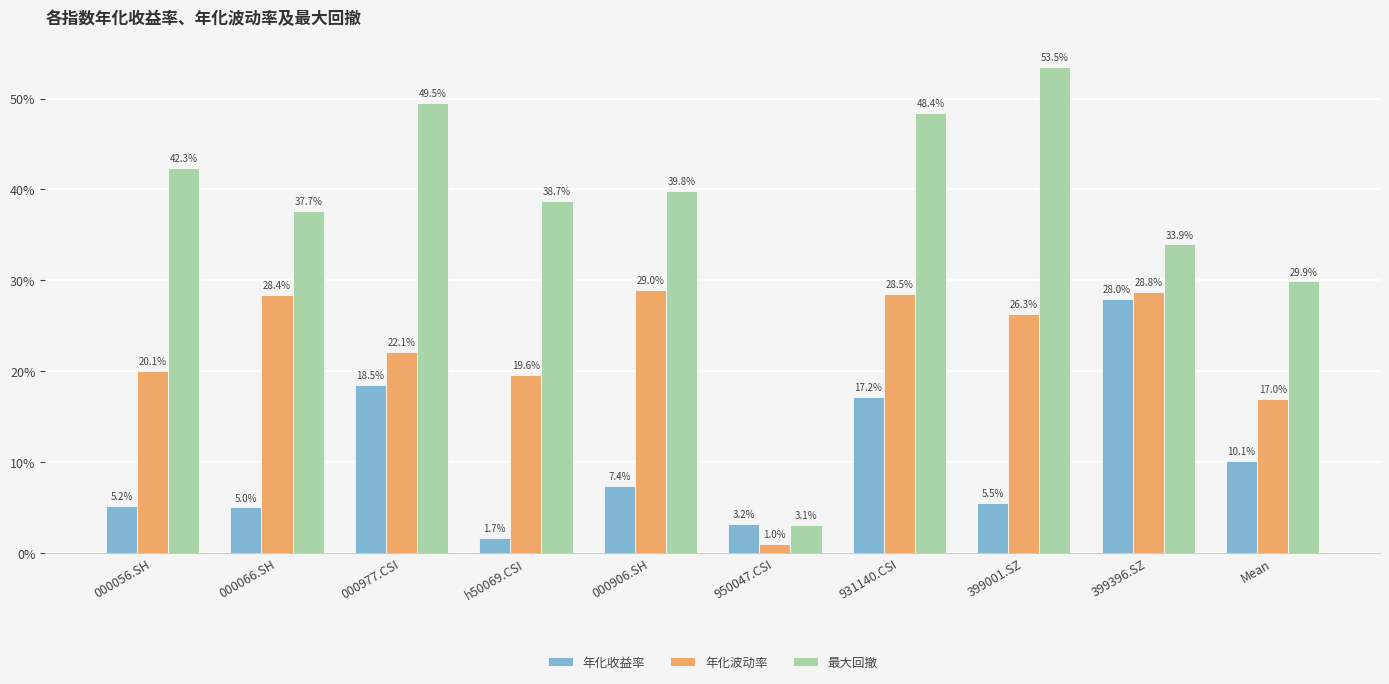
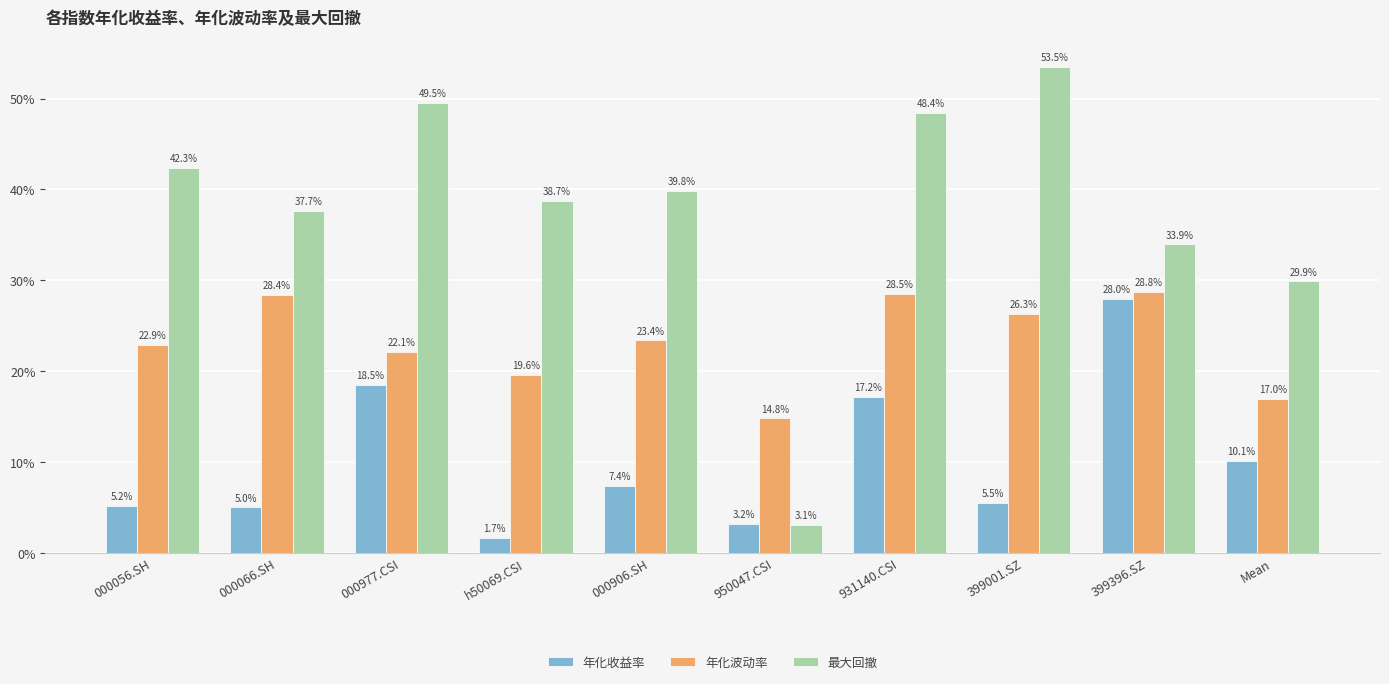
年化波动率, 000056.SH: 20.1% -> 22.9%
年化波动率, 000906.SH: 29.0% -> 23.4%
年化波动率, 950047.CSI: 1.0% -> 14.8%
